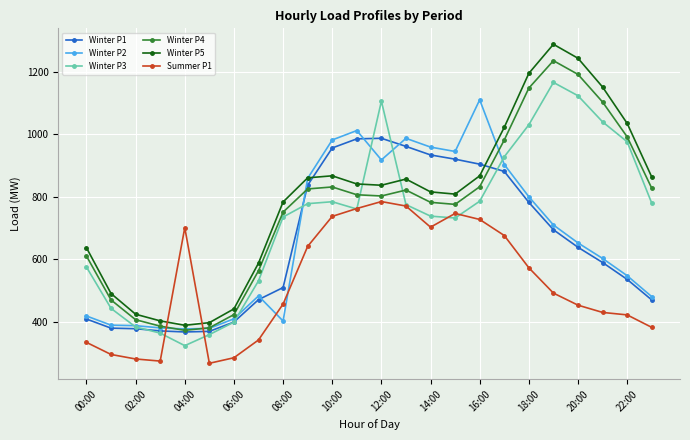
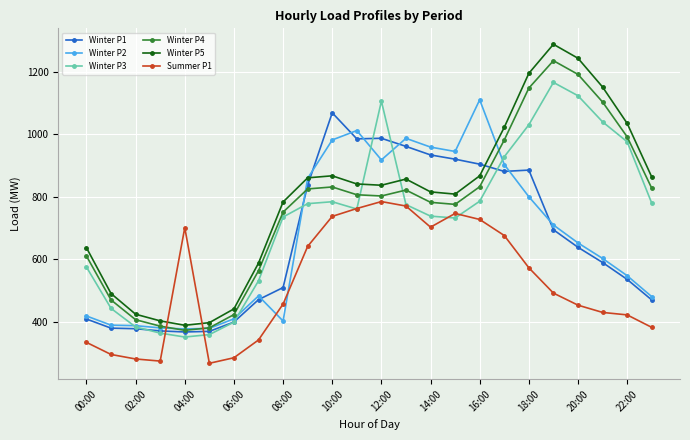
Winter P3, 04:00: 320 -> 350
Winter P1, 10:00: 960 -> 1070
Winter P1, 18:00: 780 -> 890
